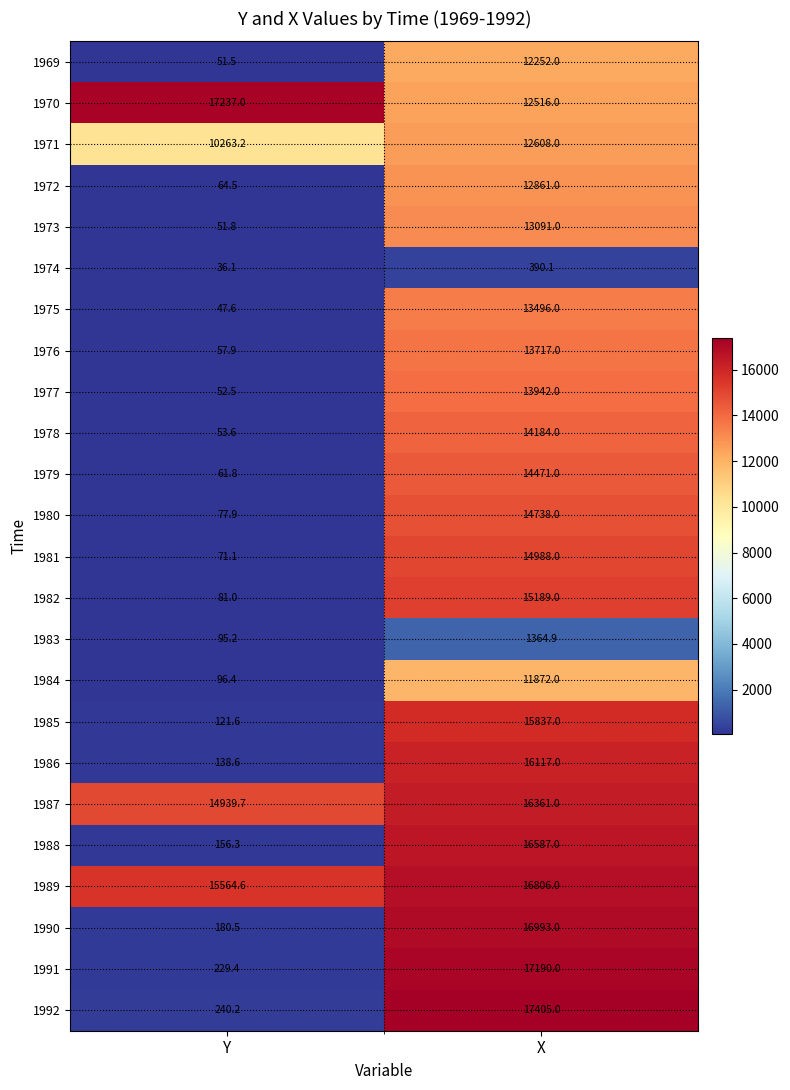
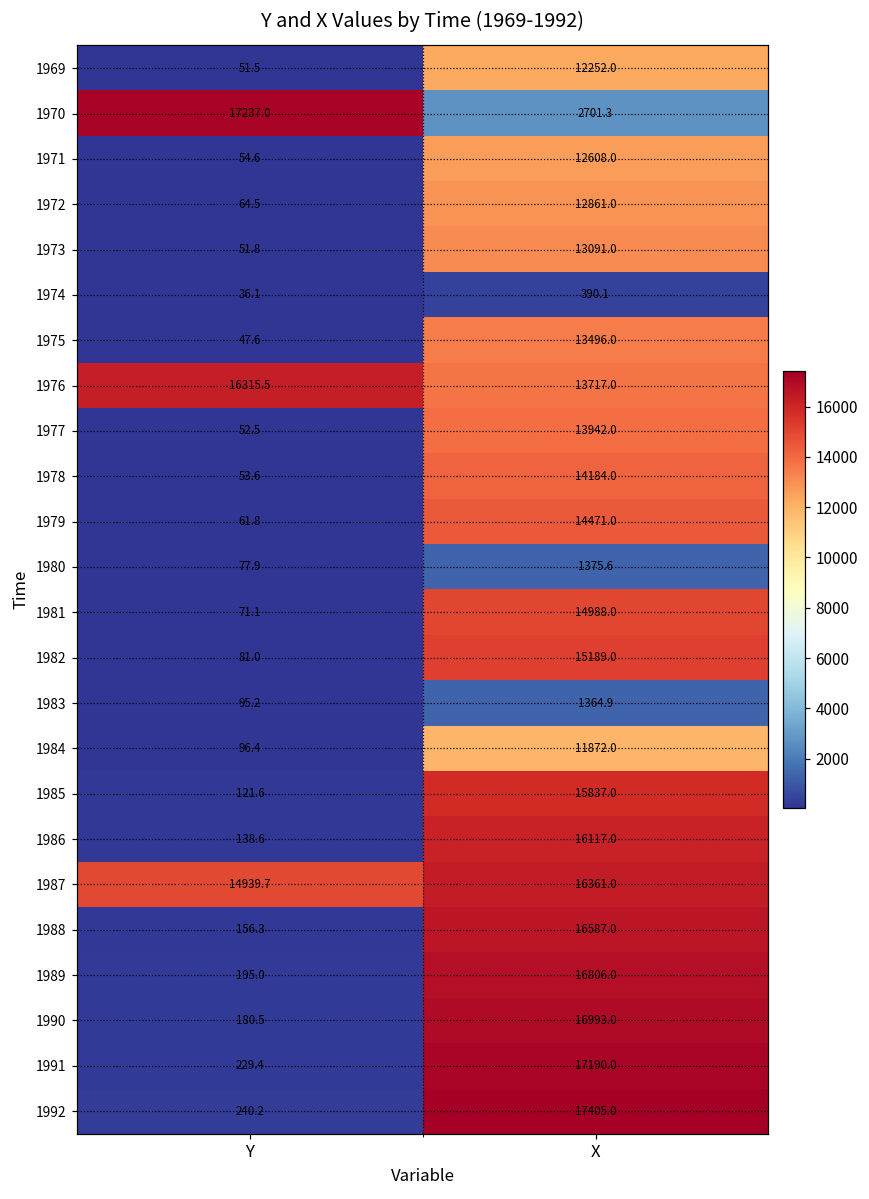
1970, X: 12516.0 -> 2701.3
1971, Y: 10263.2 -> 54.6
1976, Y: 57.9 -> 16315.5
1980, X: 14738.0 -> 1375.6
1989, Y: 15564.6 -> 195.0
